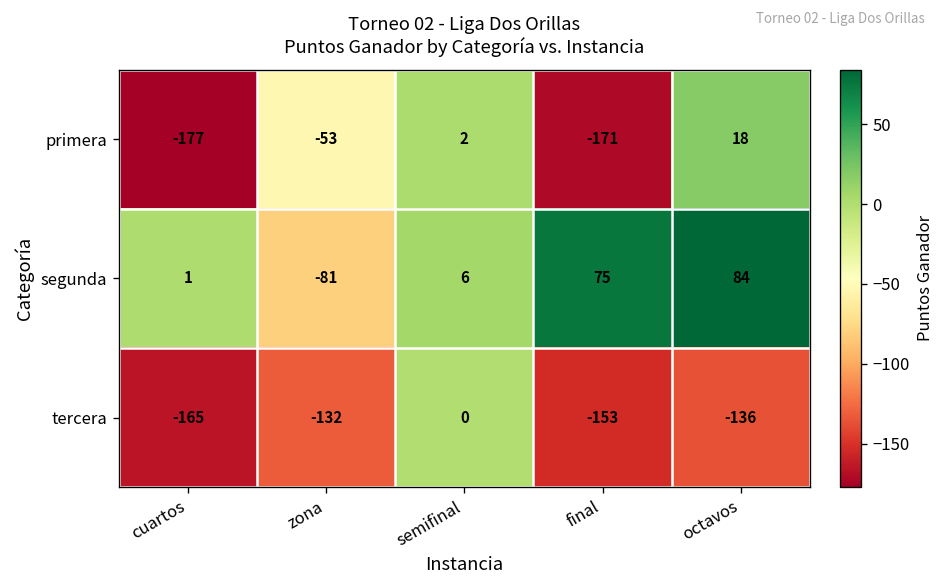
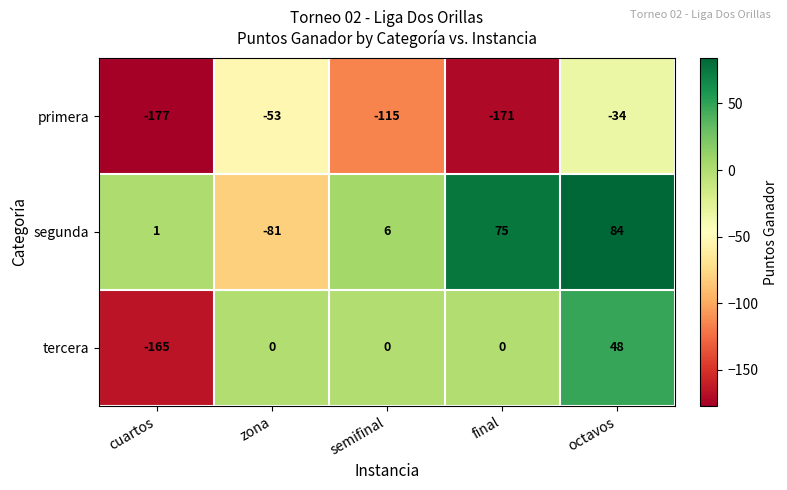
primera, semifinal: 2 -> -115
primera, octavos: 18 -> -34
tercera, zona: -132 -> 0
tercera, final: -153 -> 0
tercera, octavos: -136 -> 48
